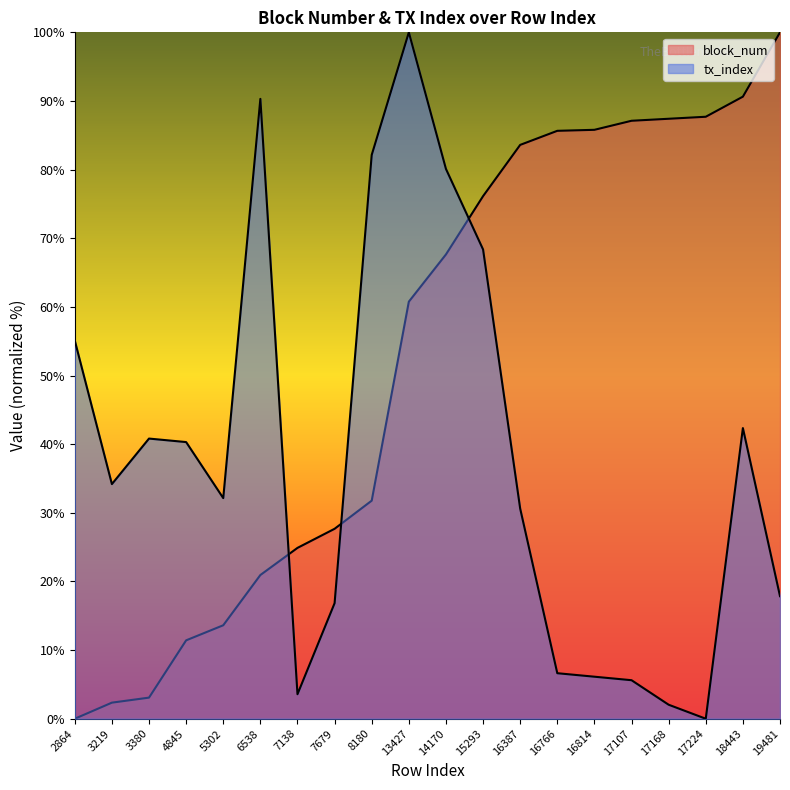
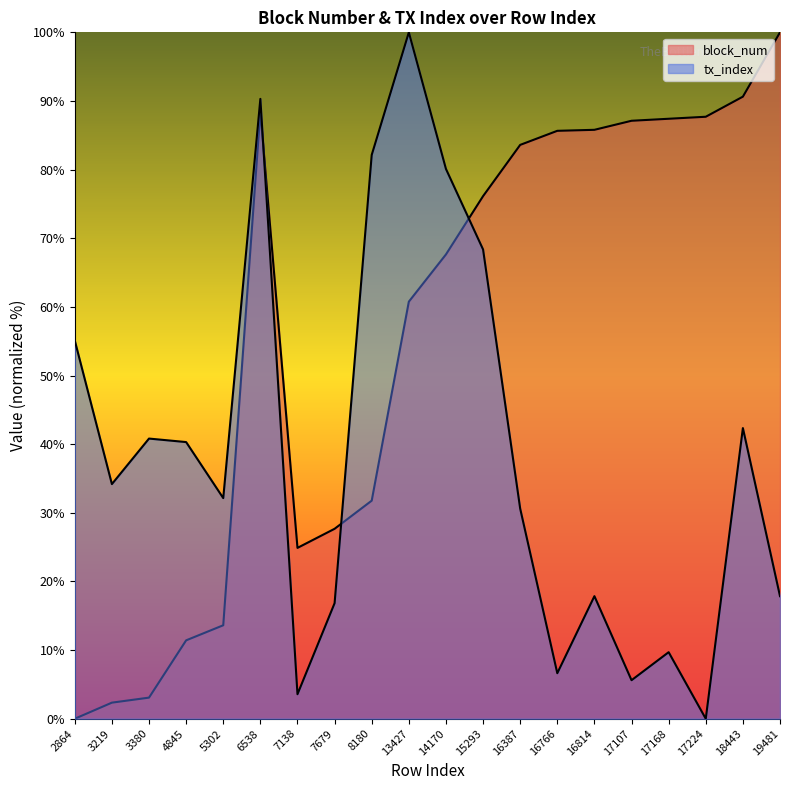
block_num, 6538: 21% -> 88%
tx_index, 16814: 6% -> 18%
tx_index, 17168: 2% -> 10%
